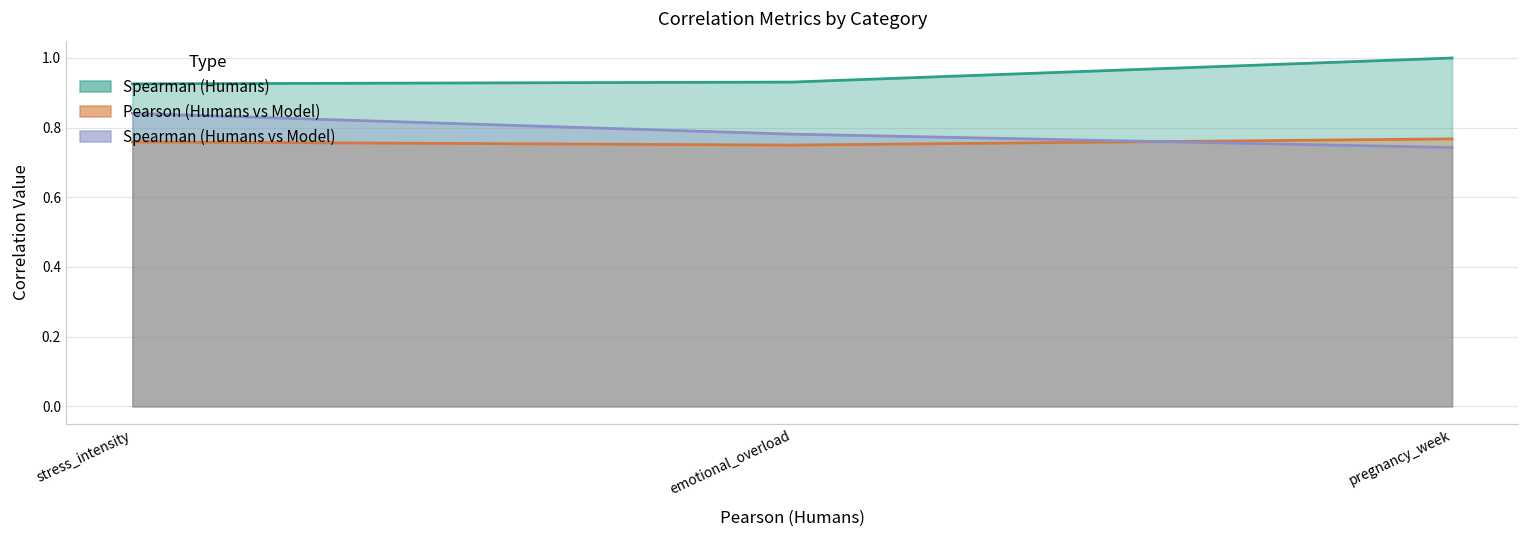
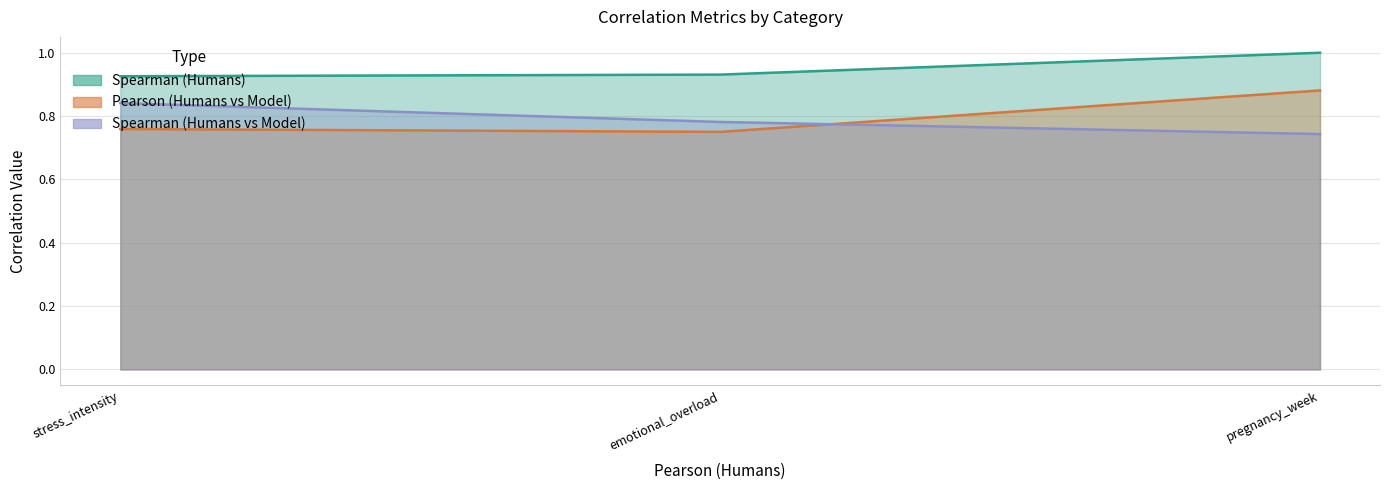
Pearson (Humans vs Model), pregnancy_week: 0.77 -> 0.88
